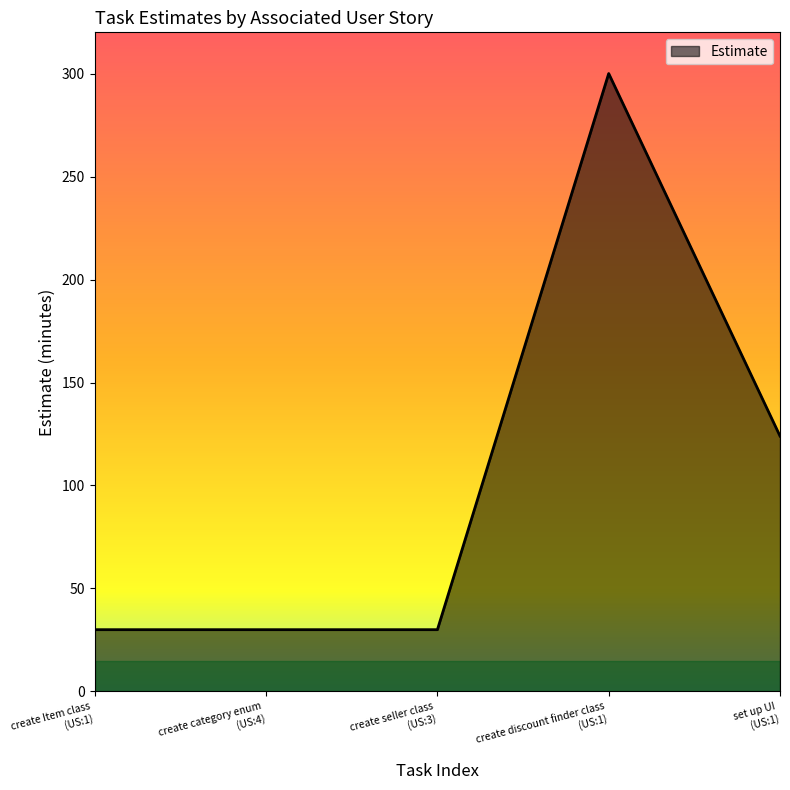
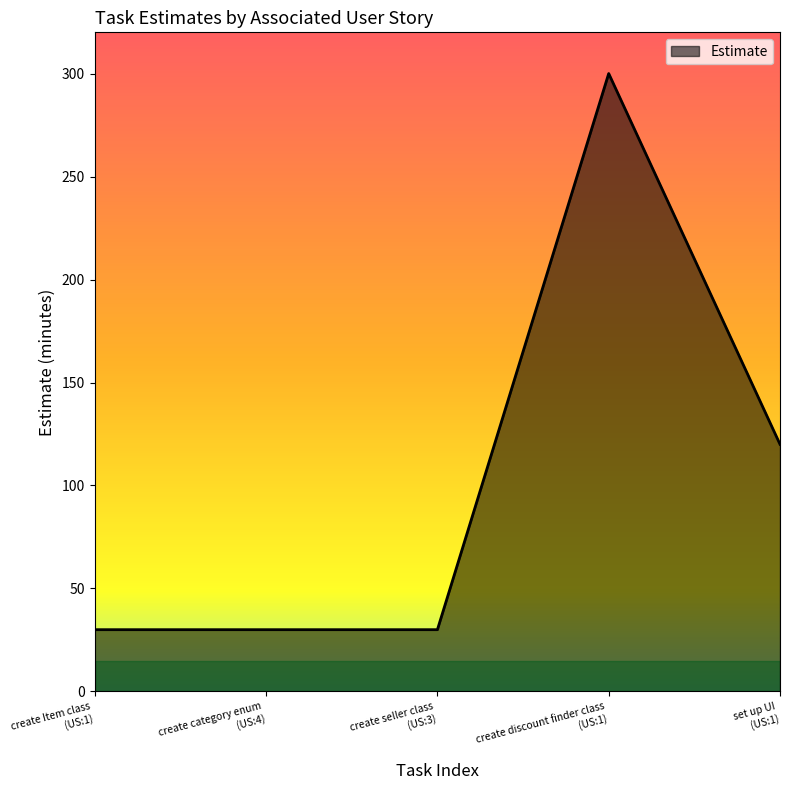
set up UI (US:1): 124 -> 120
